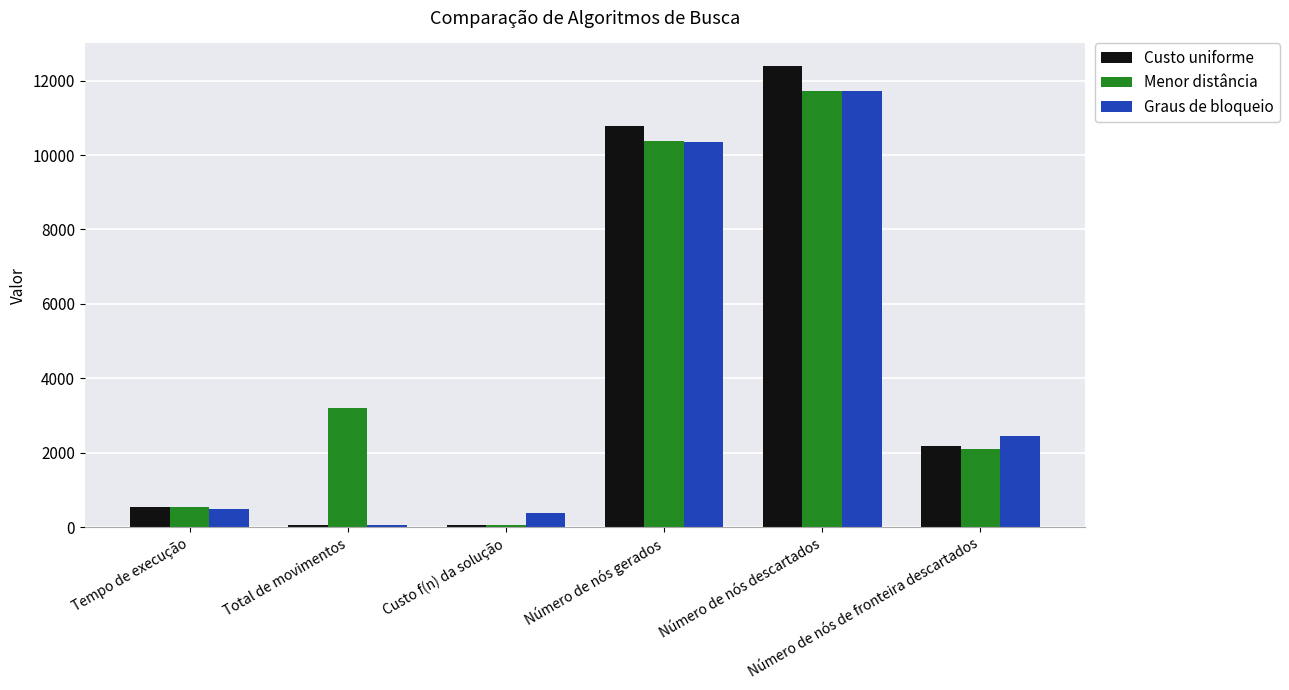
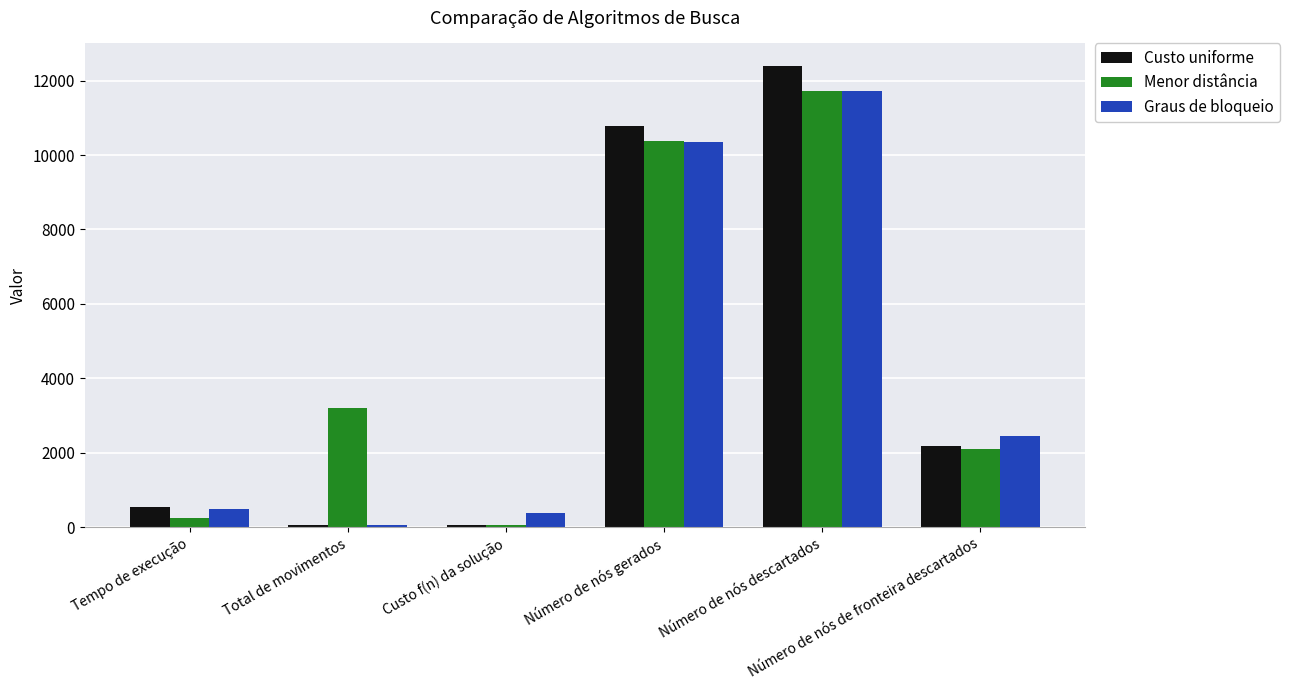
Menor distância, Tempo de execução: 500 -> 300
